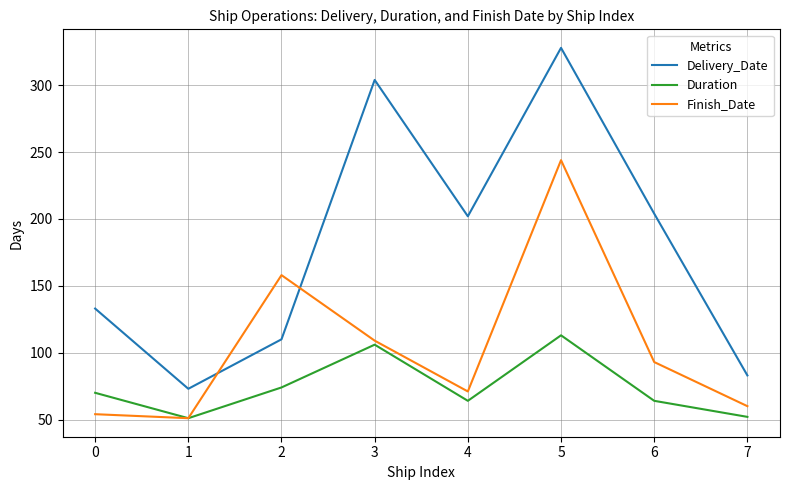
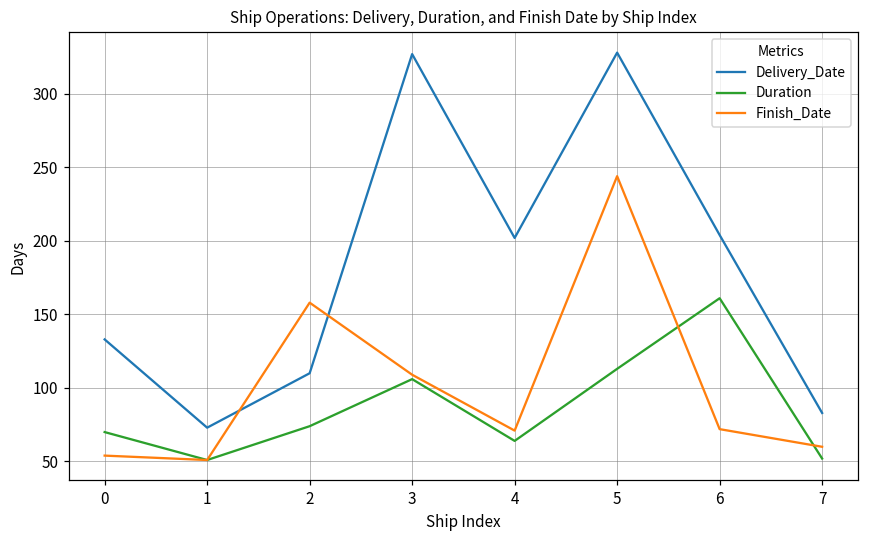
Delivery_Date, 3: 304 -> 327
Duration, 6: 64 -> 161
Finish_Date, 6: 93 -> 72
